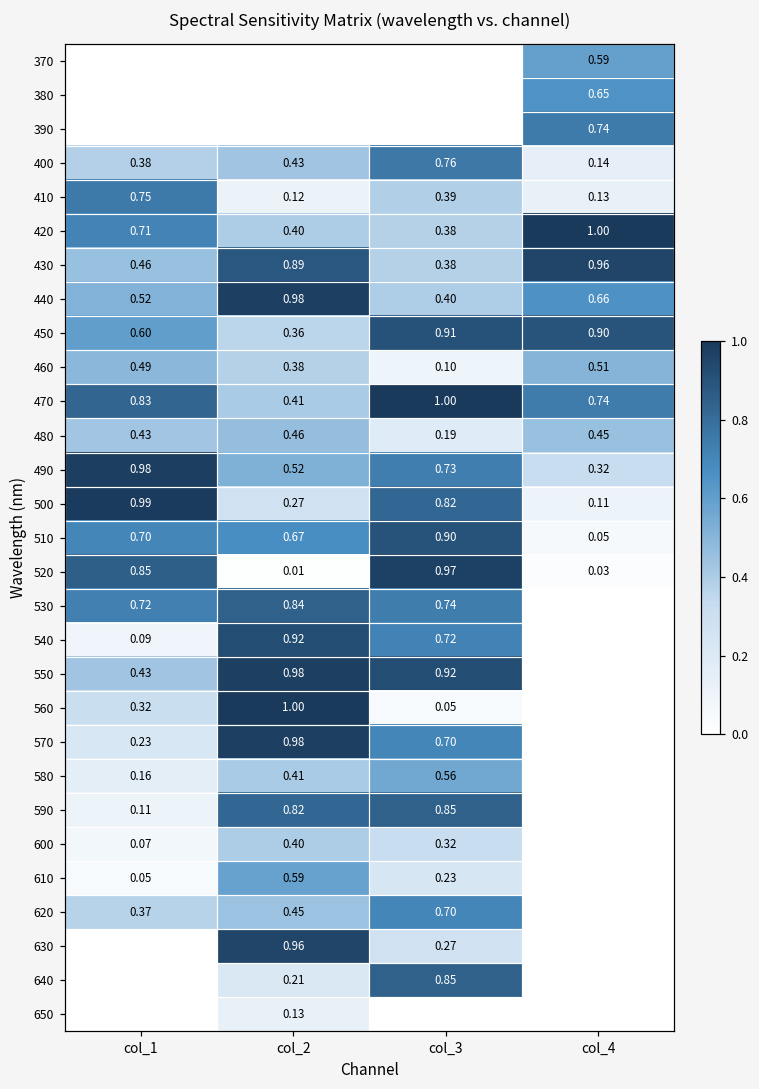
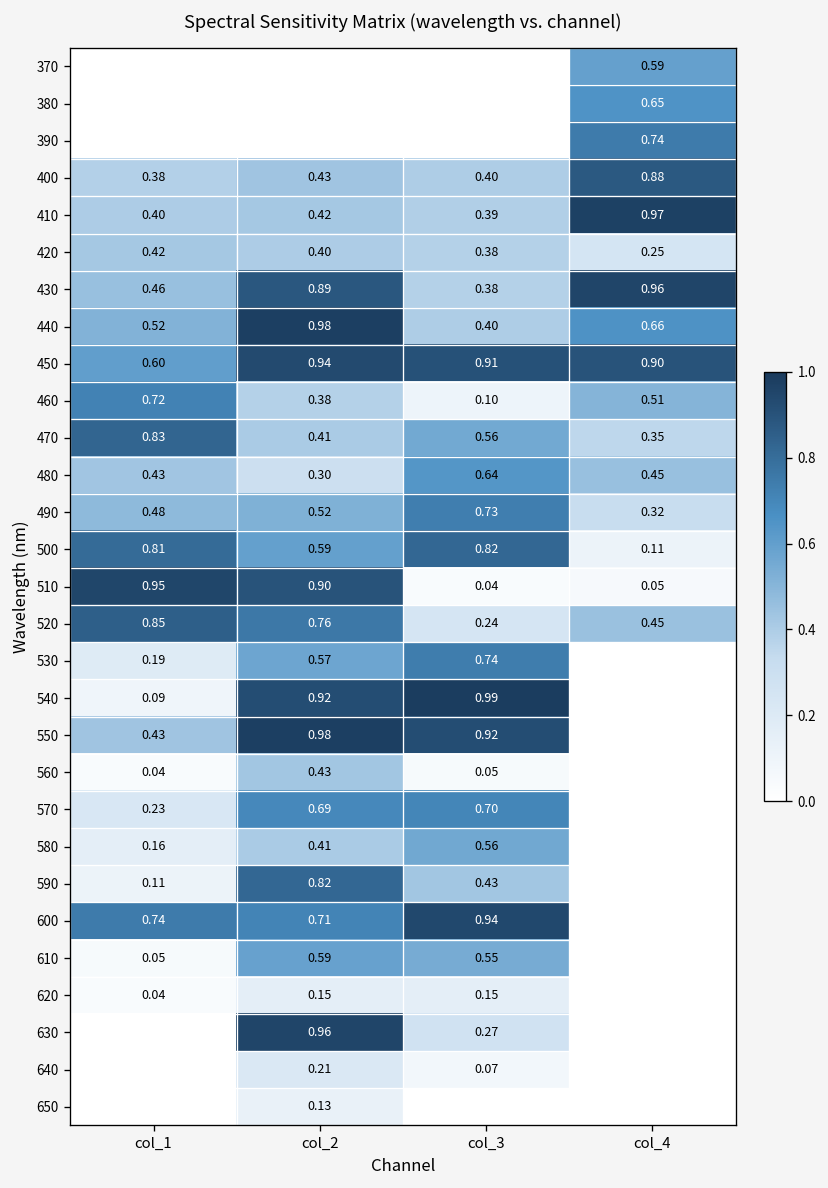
400, col_3: 0.76 -> 0.40
400, col_4: 0.14 -> 0.88
410, col_1: 0.75 -> 0.40
410, col_2: 0.12 -> 0.42
410, col_4: 0.13 -> 0.97
420, col_1: 0.71 -> 0.42
420, col_4: 1.00 -> 0.25
450, col_2: 0.36 -> 0.94
460, col_1: 0.49 -> 0.72
470, col_3: 1.00 -> 0.56
470, col_4: 0.74 -> 0.35
480, col_2: 0.46 -> 0.30
480, col_3: 0.19 -> 0.64
490, col_1: 0.98 -> 0.48
500, col_1: 0.99 -> 0.81
500, col_2: 0.27 -> 0.59
510, col_1: 0.70 -> 0.95
510, col_2: 0.67 -> 0.90
510, col_3: 0.90 -> 0.04
520, col_2: 0.01 -> 0.76
520, col_3: 0.97 -> 0.24
520, col_4: 0.03 -> 0.45
530, col_1: 0.72 -> 0.19
530, col_2: 0.84 -> 0.57
540, col_3: 0.72 -> 0.99
560, col_1: 0.32 -> 0.04
560, col_2: 1.00 -> 0.43
570, col_2: 0.98 -> 0.69
590, col_3: 0.85 -> 0.43
600, col_1: 0.07 -> 0.74
600, col_2: 0.40 -> 0.71
600, col_3: 0.32 -> 0.94
610, col_3: 0.23 -> 0.55
620, col_1: 0.37 -> 0.04
620, col_2: 0.45 -> 0.15
620, col_3: 0.70 -> 0.15
640, col_3: 0.85 -> 0.07
